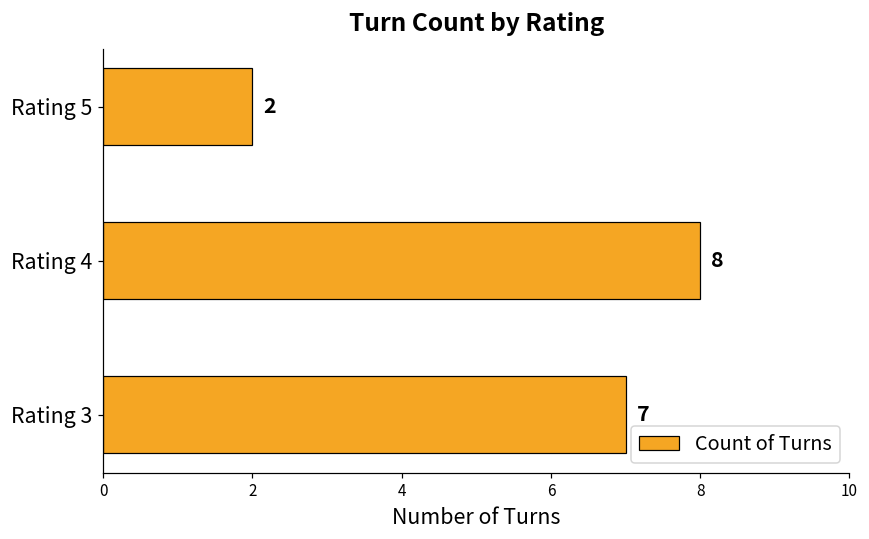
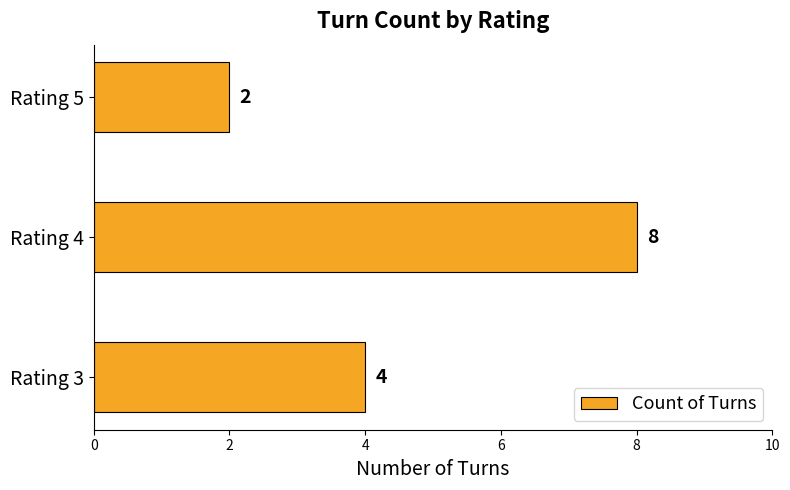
Rating 3: 7 -> 4
